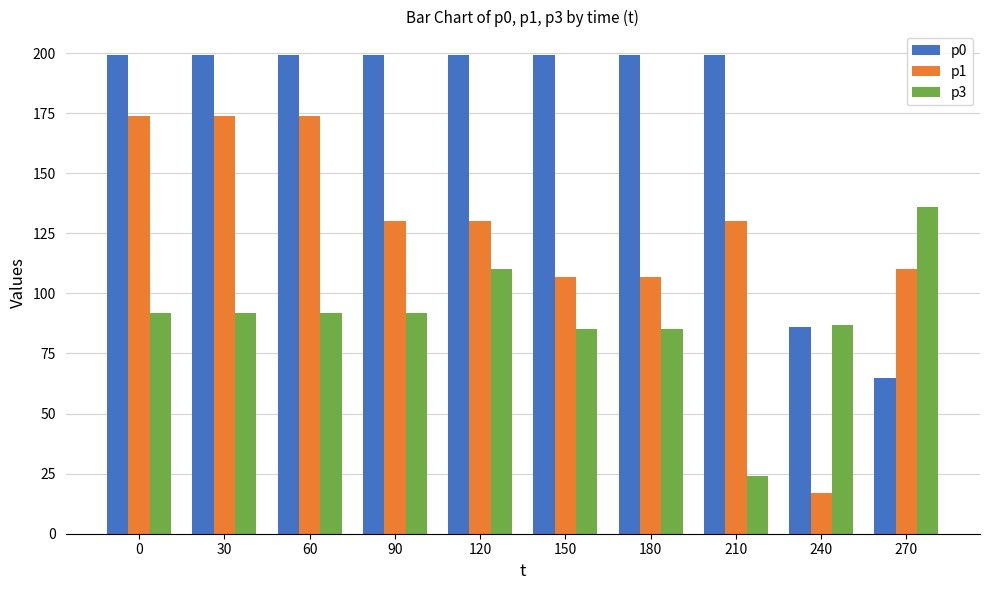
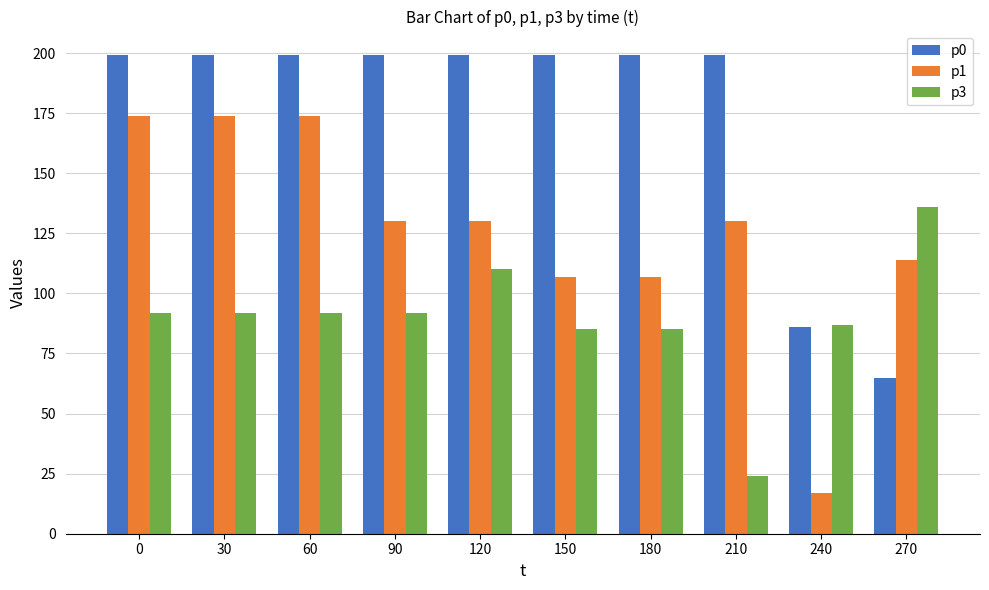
p1, 270: 110 -> 114
